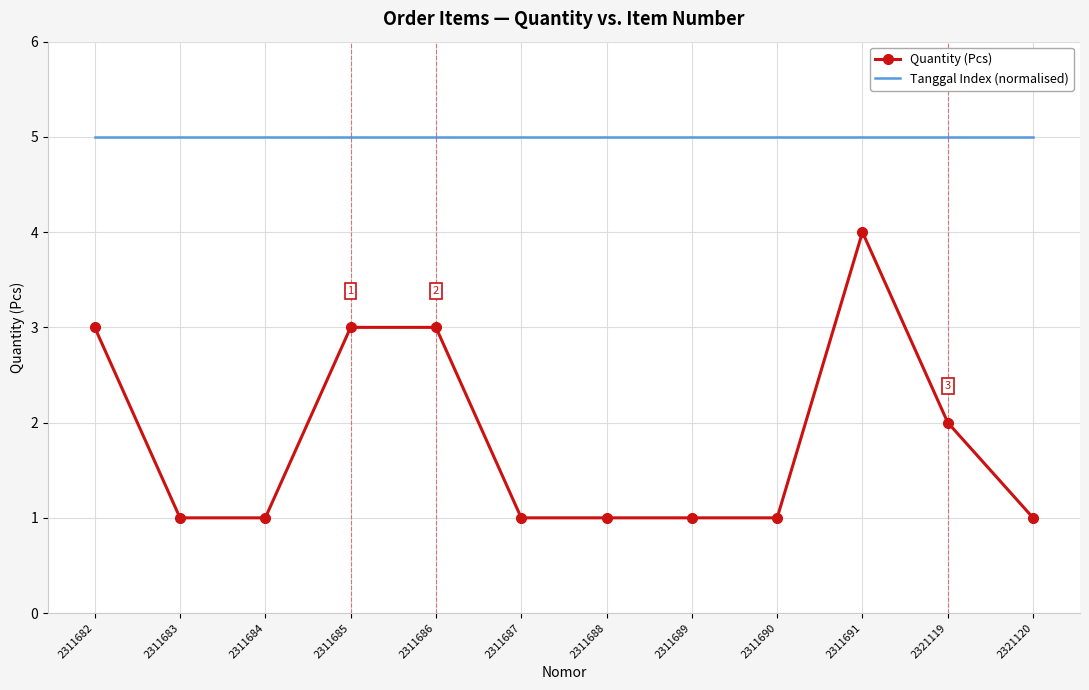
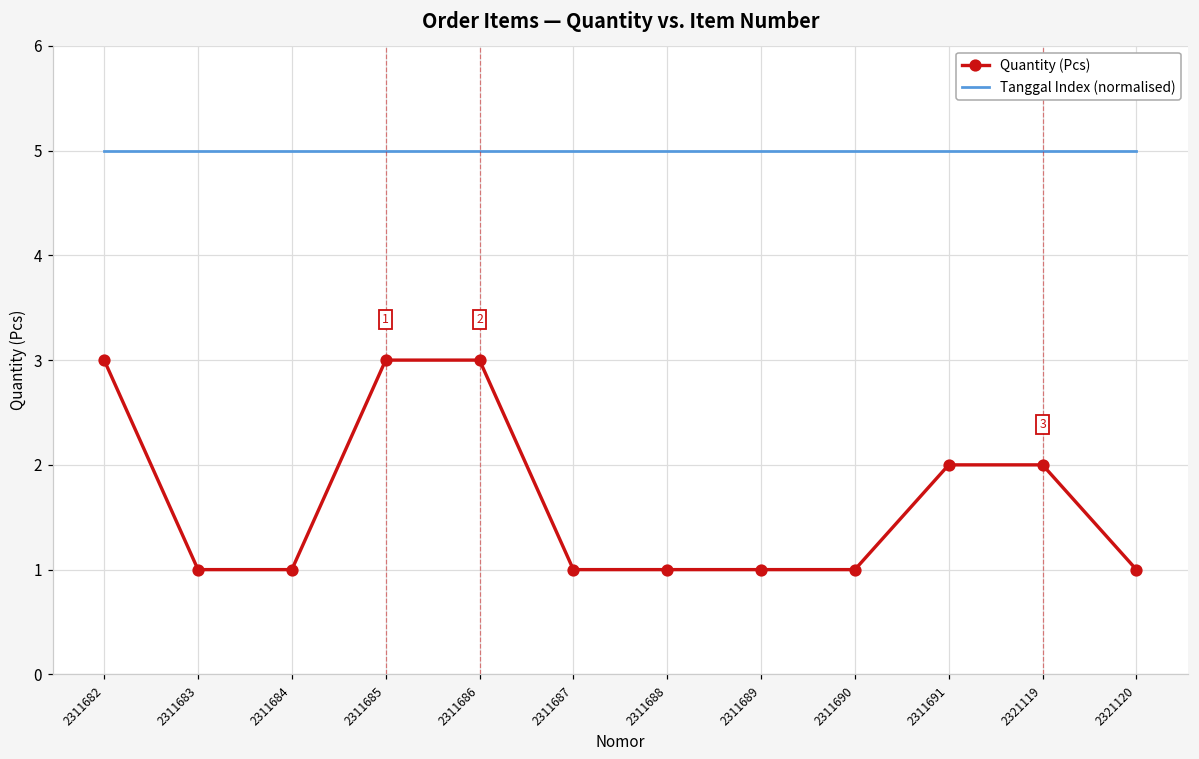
Quantity (Pcs), 2311691: 4 -> 2
